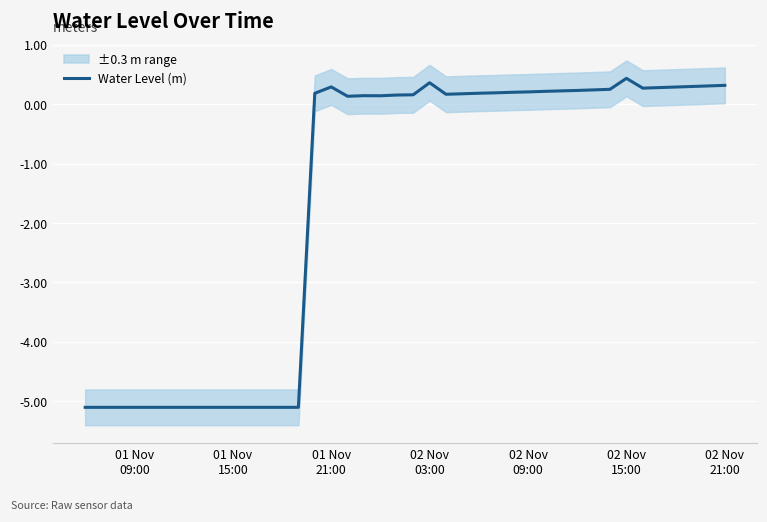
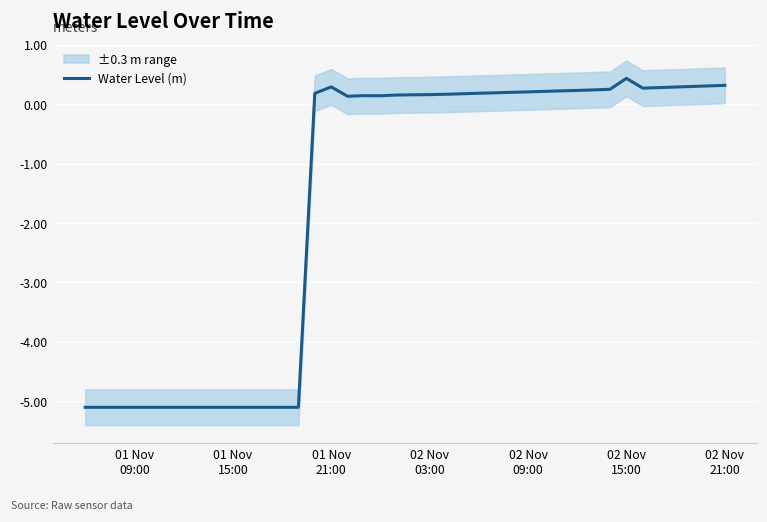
Water Level (m), 02 Nov 03:00: 0.4 -> 0.2
